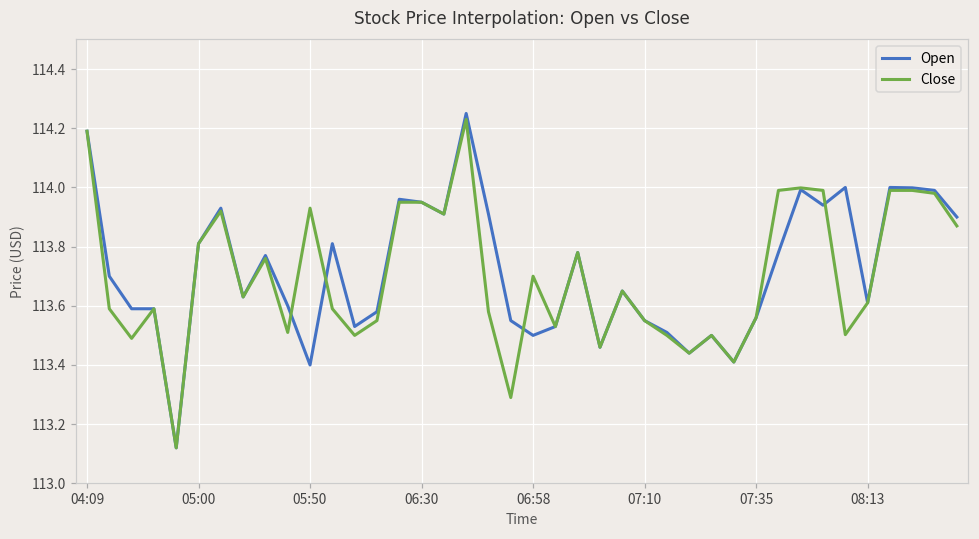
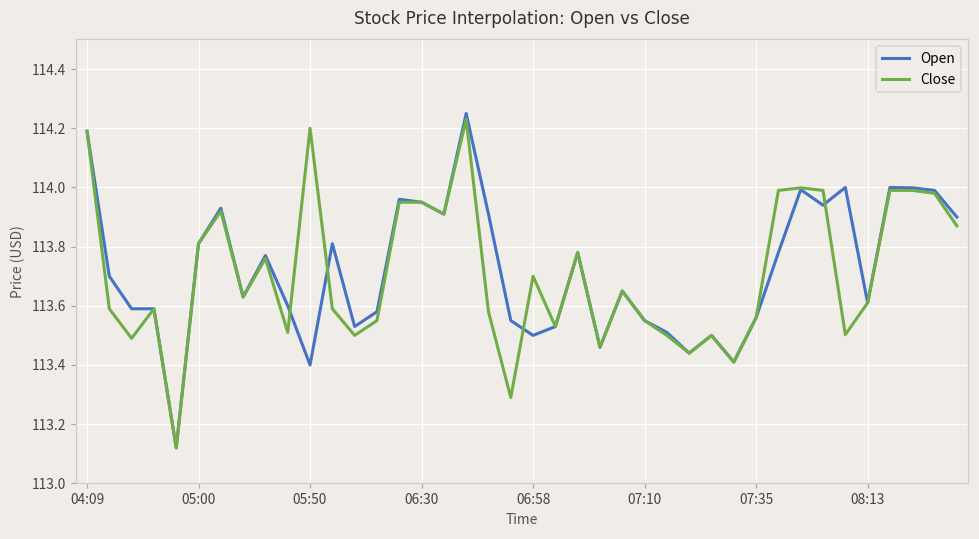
Close, 05:50: 113.93 -> 114.20
